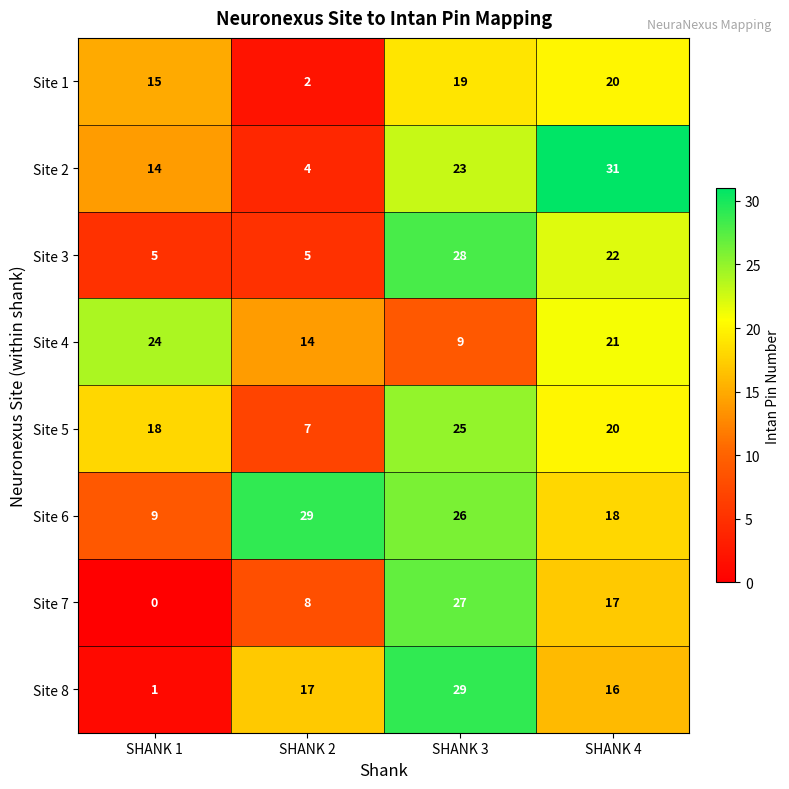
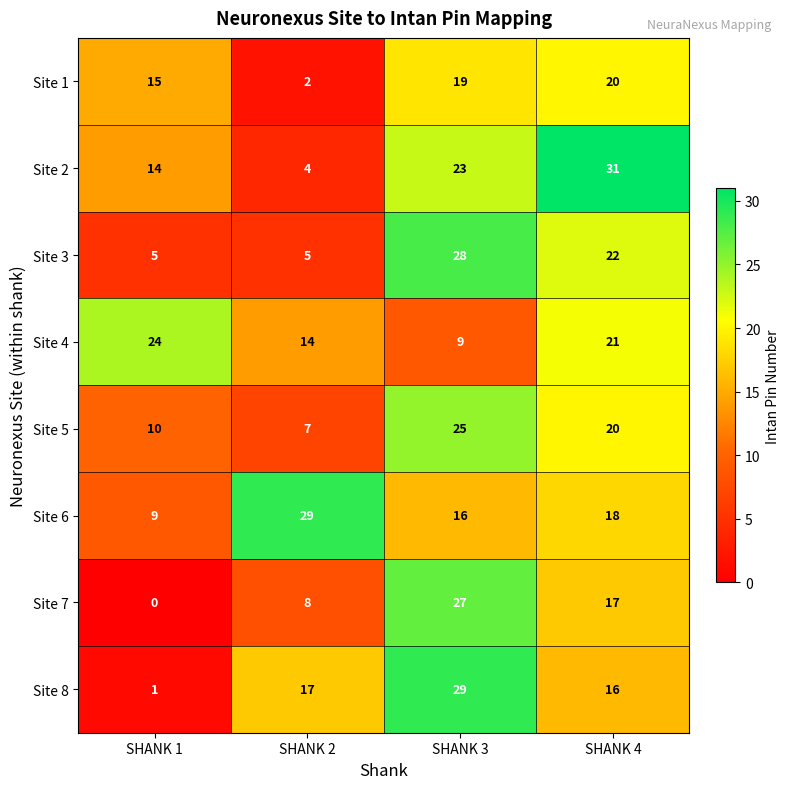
Site 5, SHANK 1: 18 -> 10
Site 6, SHANK 3: 26 -> 16
